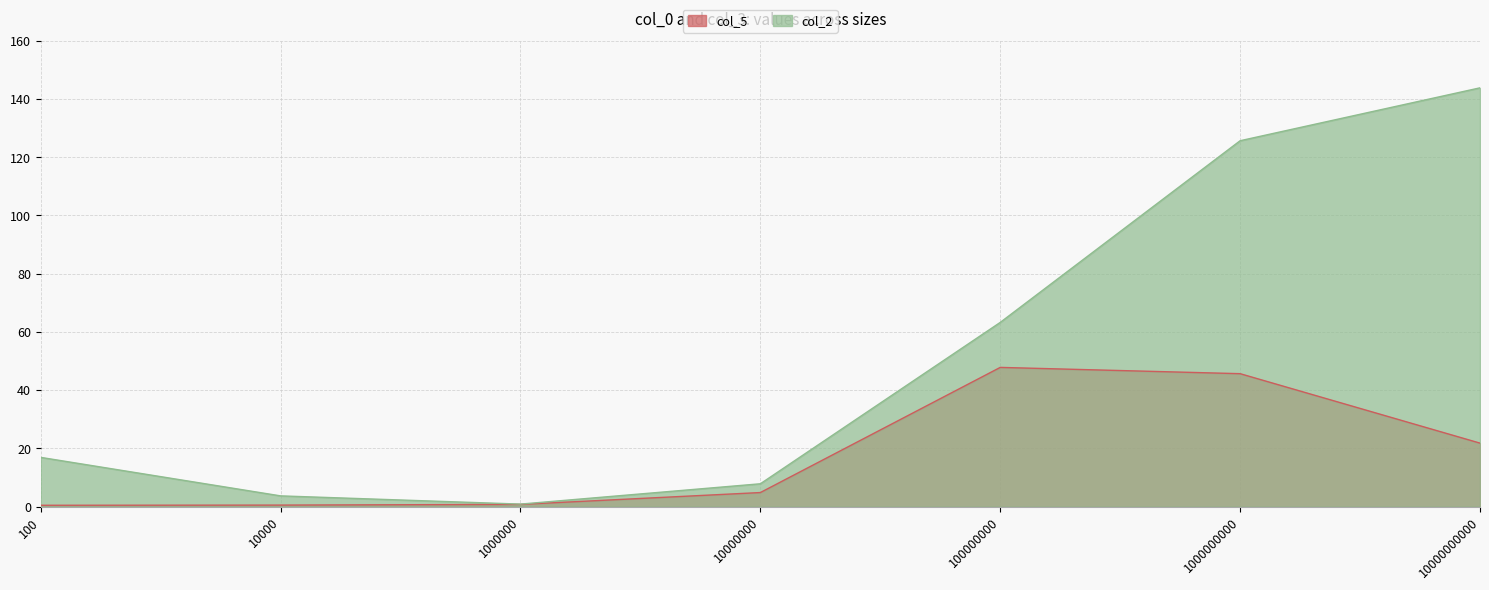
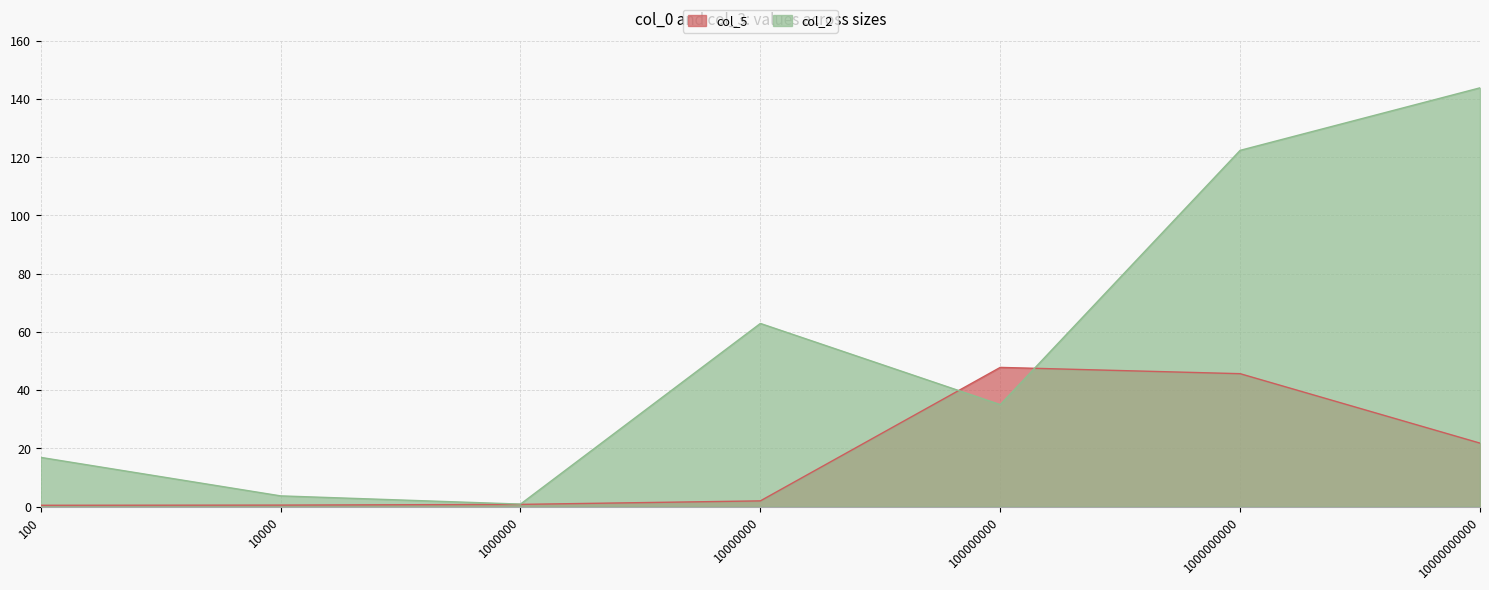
col_5, 10000000: 5 -> 2
col_2, 10000000: 8 -> 63
col_2, 100000000: 63 -> 35
col_2, 1000000000: 126 -> 122
